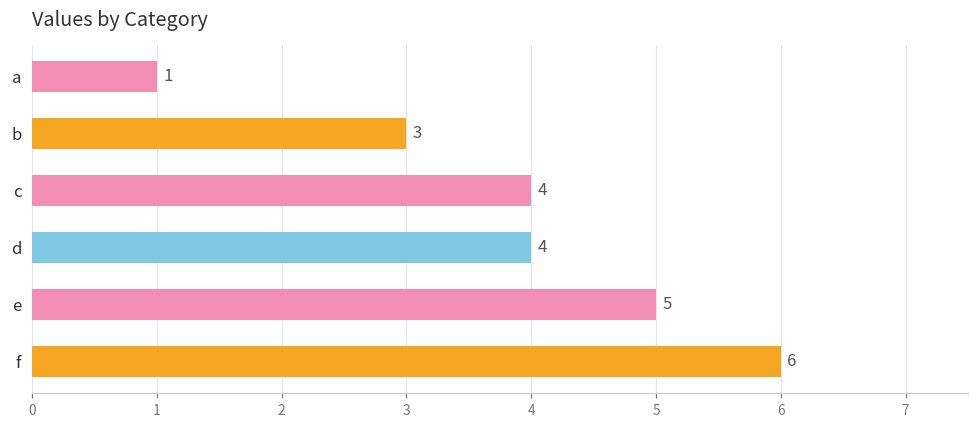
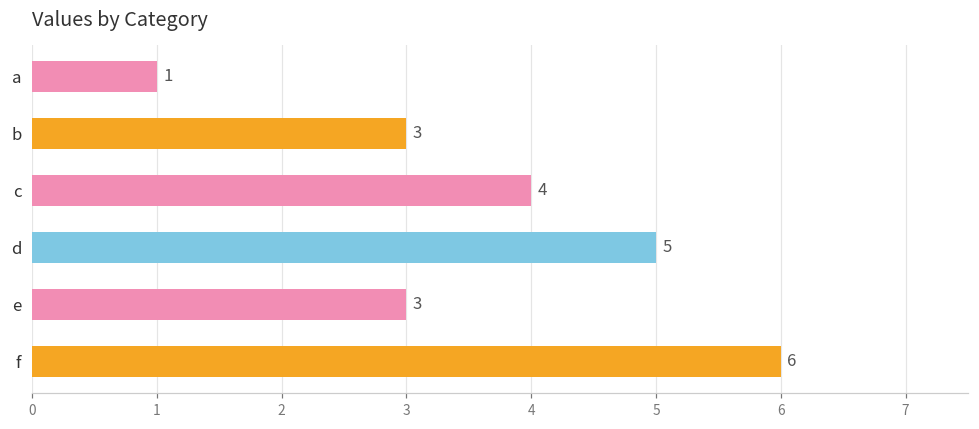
d: 4 -> 5
e: 5 -> 3
